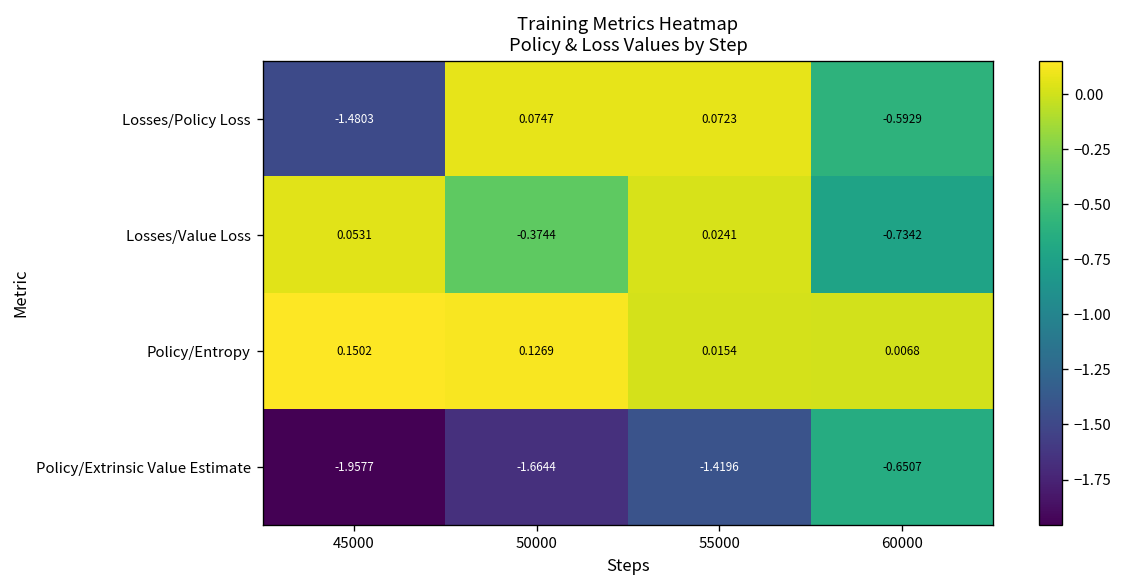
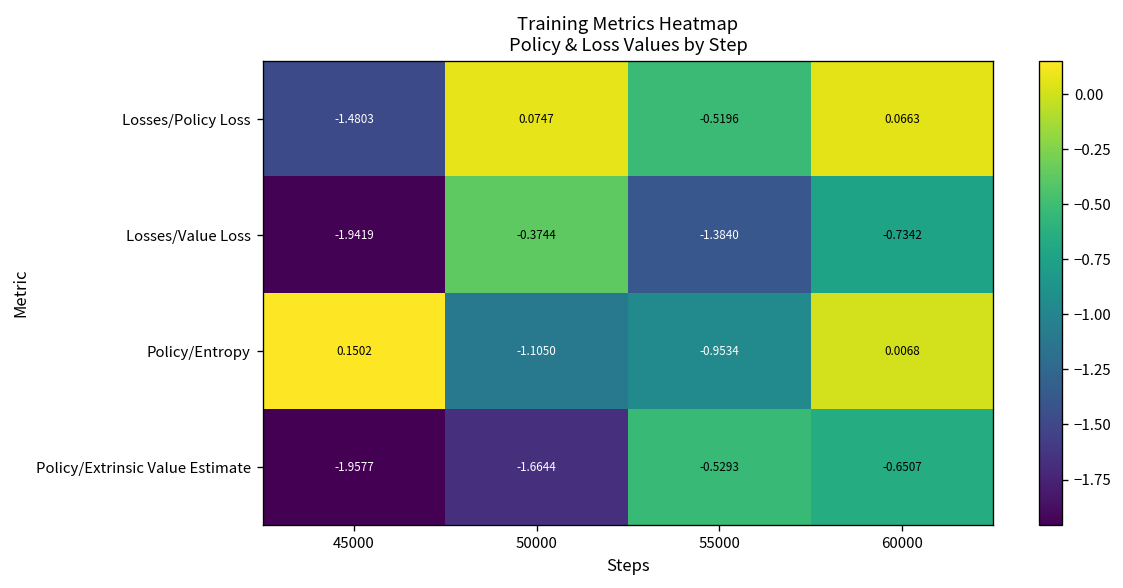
Losses/Policy Loss, 55000: 0.0723 -> -0.5196
Losses/Policy Loss, 60000: -0.5929 -> 0.0663
Losses/Value Loss, 45000: 0.0531 -> -1.9419
Losses/Value Loss, 55000: 0.0241 -> -1.3840
Policy/Entropy, 50000: 0.1269 -> -1.1050
Policy/Entropy, 55000: 0.0154 -> -0.9534
Policy/Extrinsic Value Estimate, 55000: -1.4196 -> -0.5293
